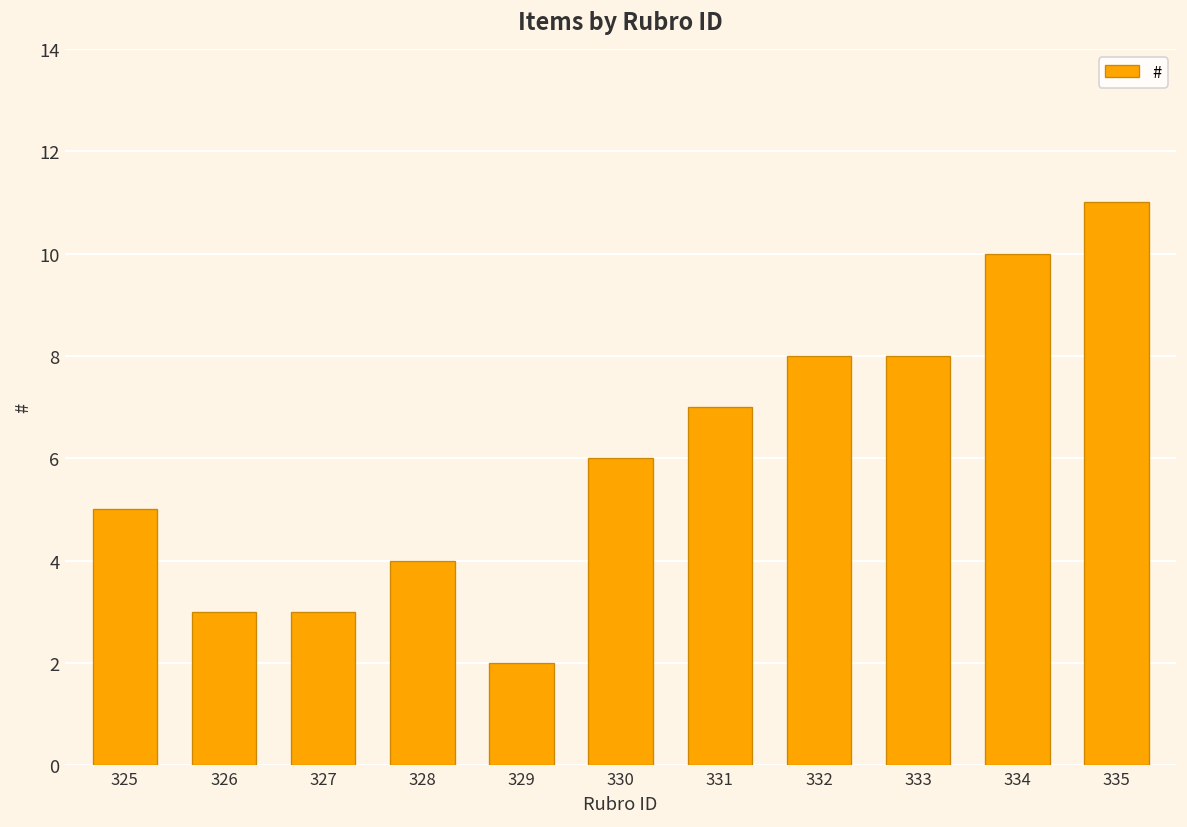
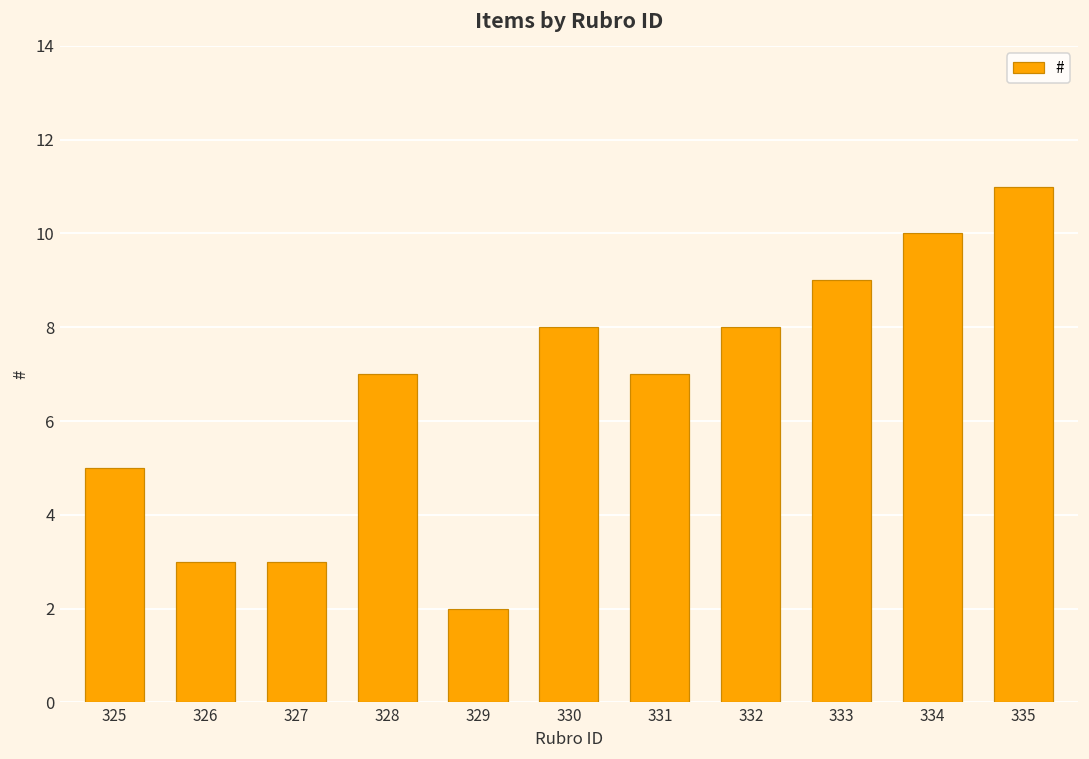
328: 4 -> 7
330: 6 -> 8
333: 8 -> 9
